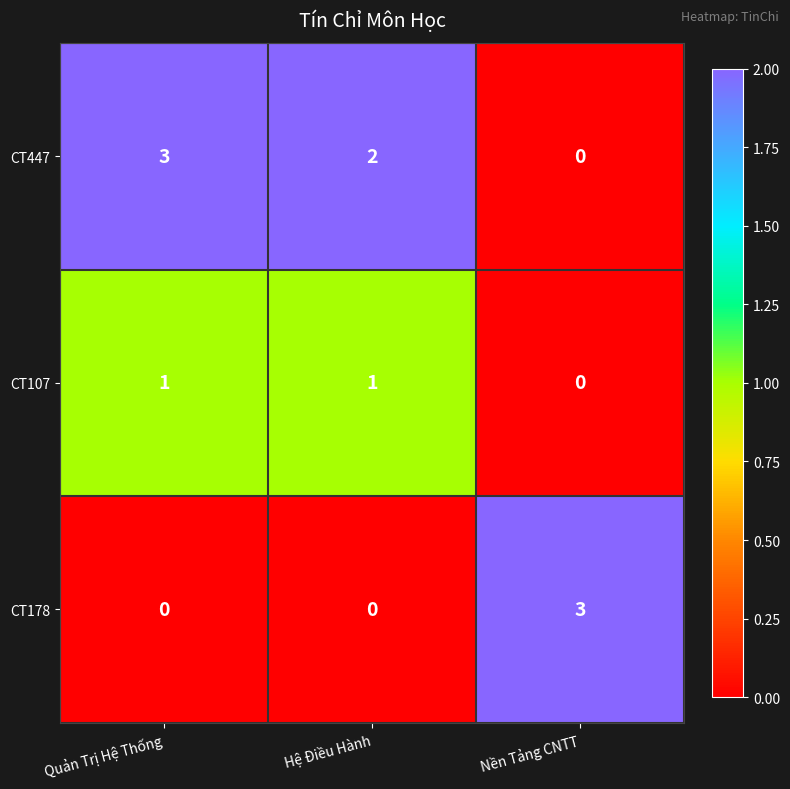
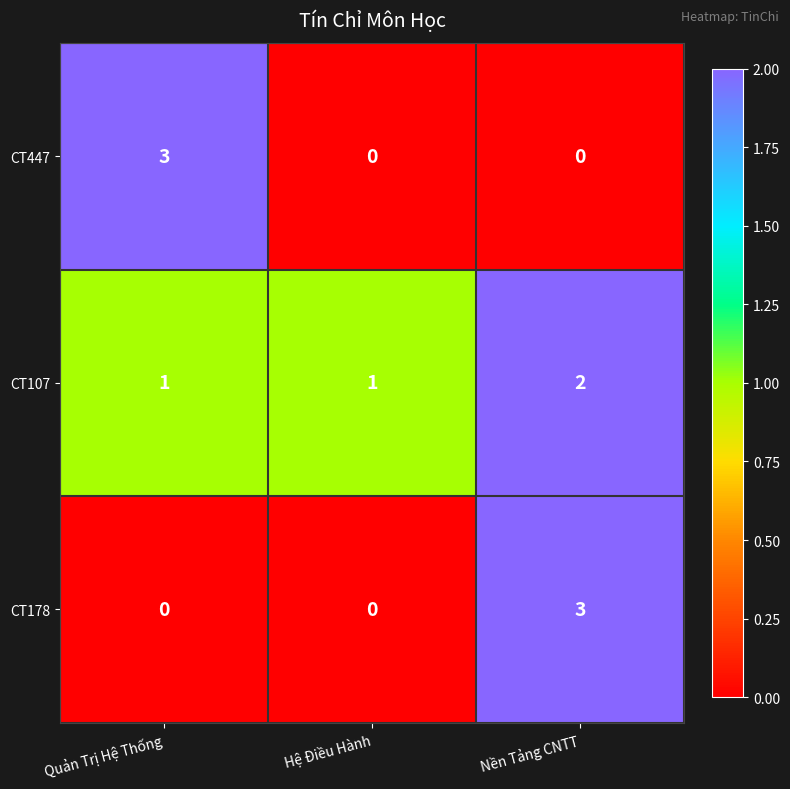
CT447, Hệ Điều Hành: 2 -> 0
CT107, Nền Tảng CNTT: 0 -> 2
